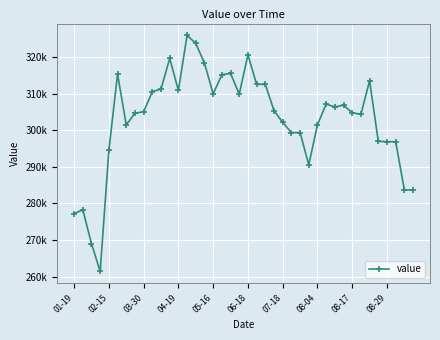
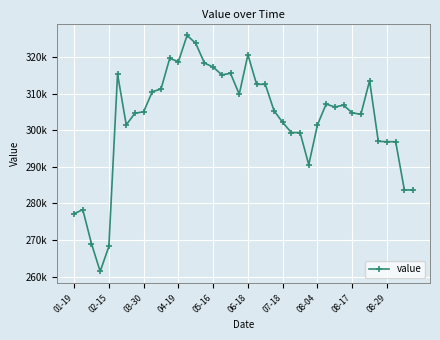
02-15: 295000 -> 268000
04-19: 311000 -> 319000
05-16: 310000 -> 317000
